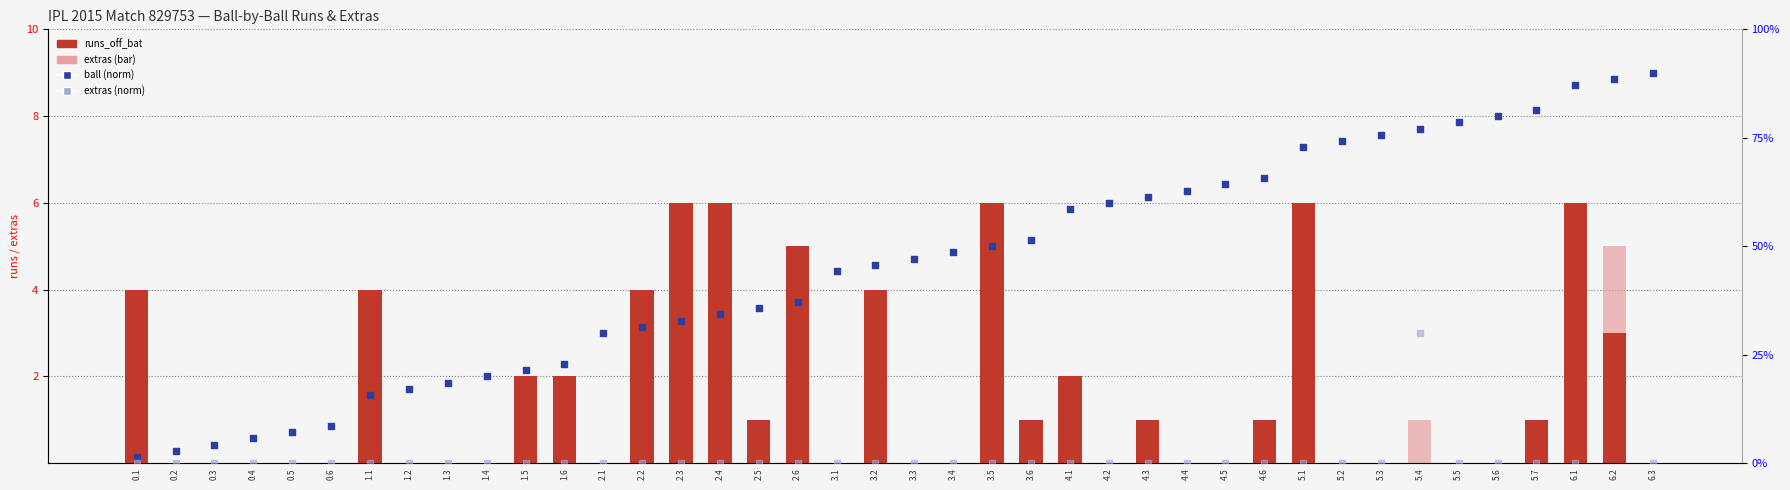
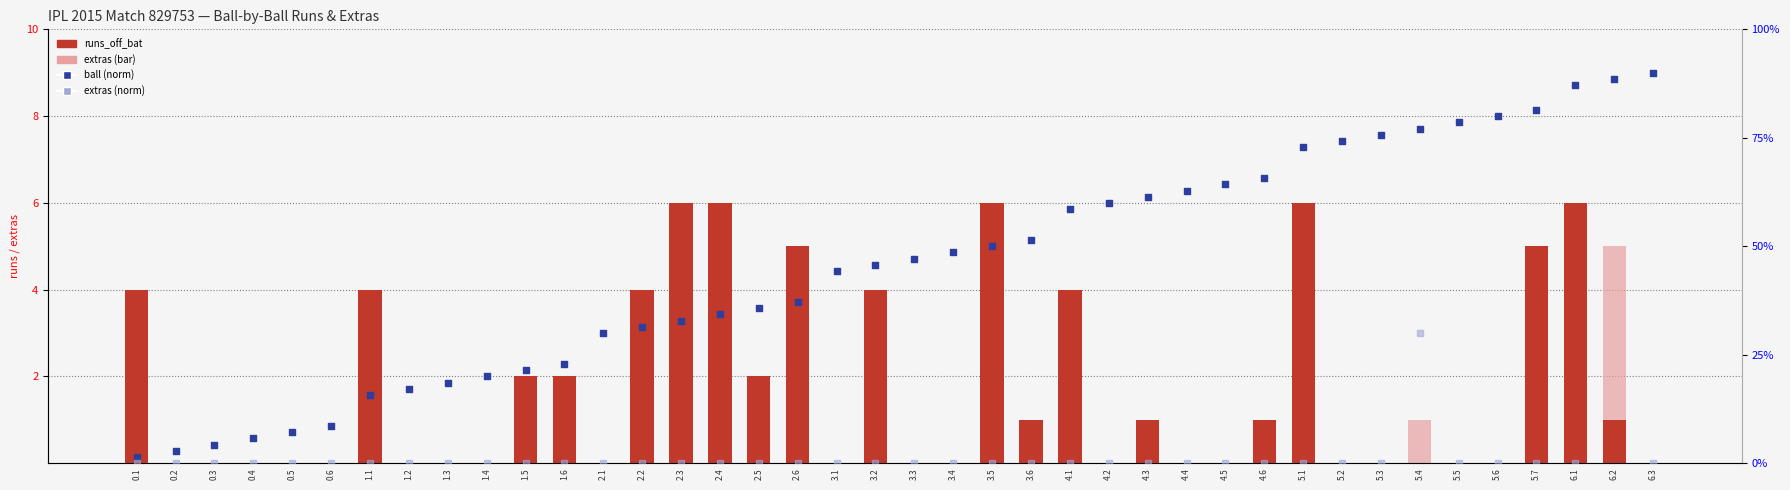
runs_off_bat, 2.5: 1 -> 2
runs_off_bat, 4.1: 2 -> 4
runs_off_bat, 5.7: 1 -> 5
runs_off_bat, 6.2: 3 -> 1
